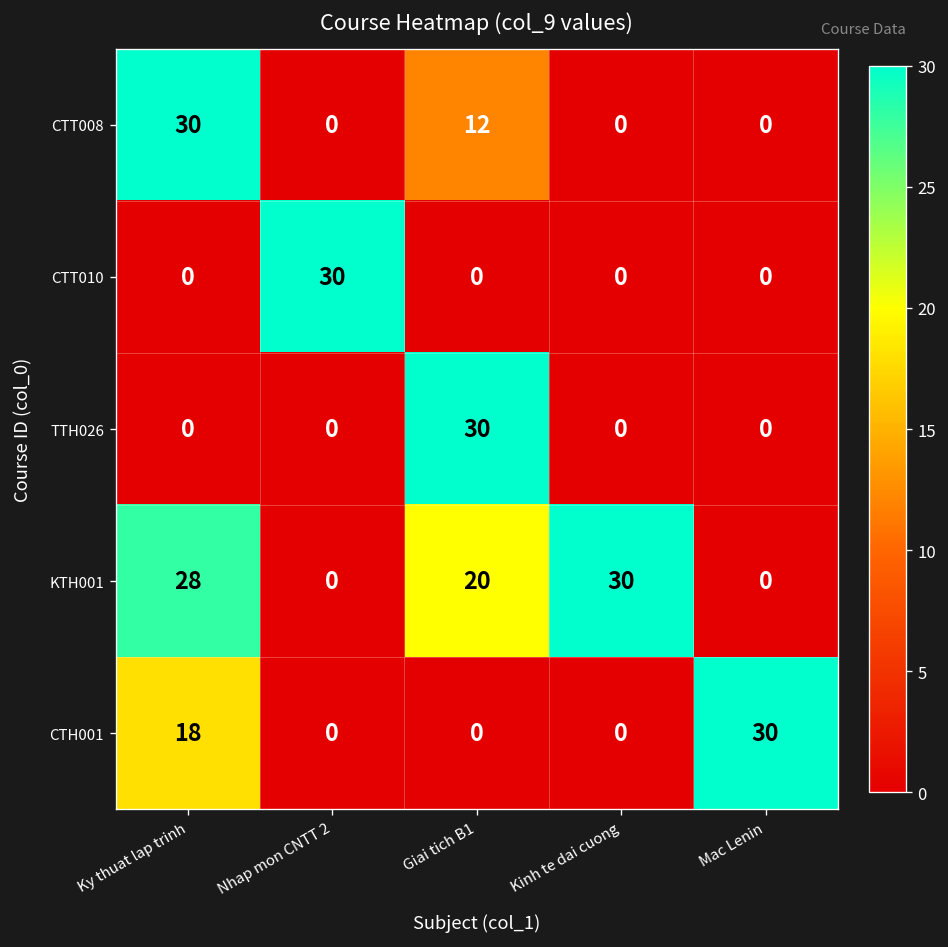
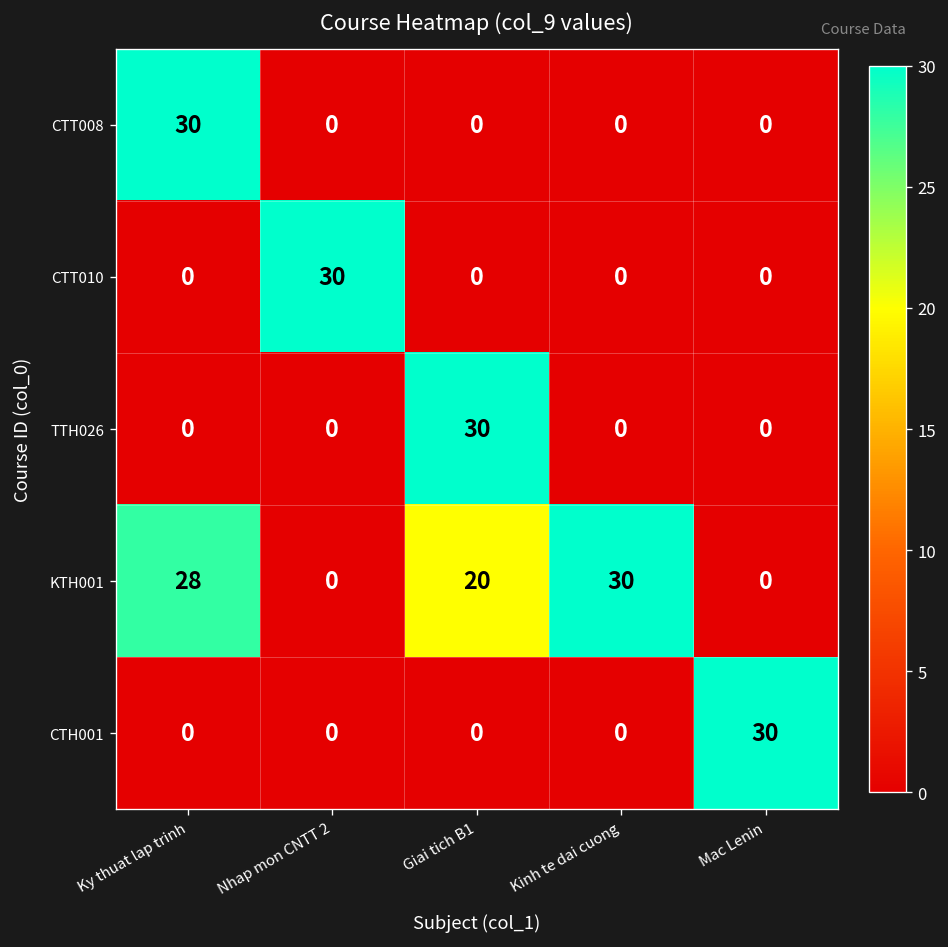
CTT008, Giai tich B1: 12 -> 0
CTH001, Ky thuat lap trinh: 18 -> 0
